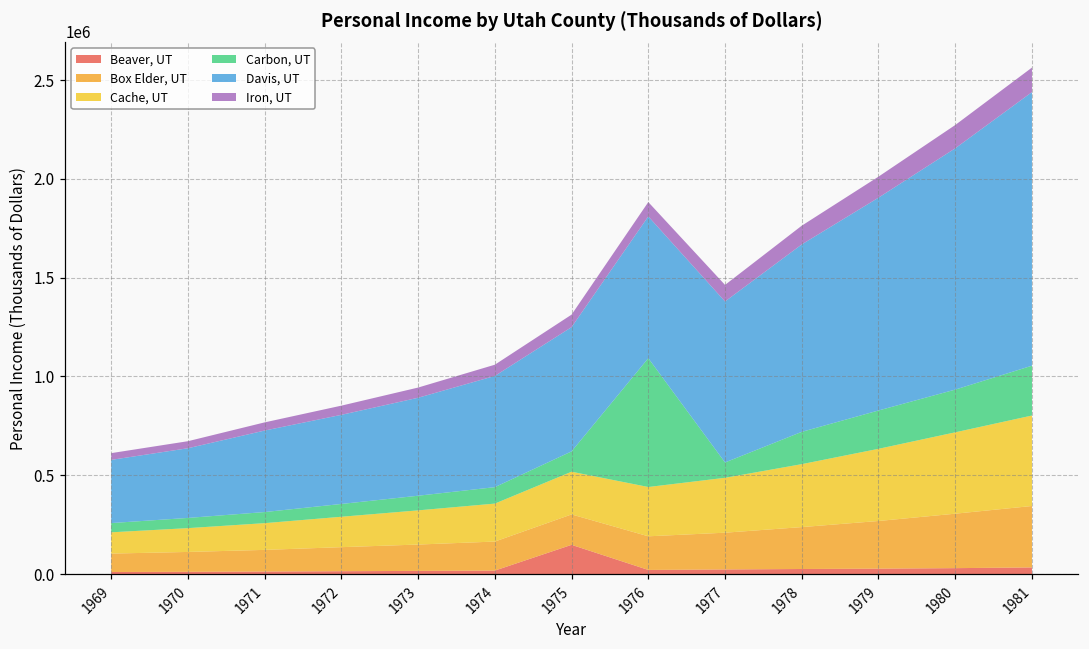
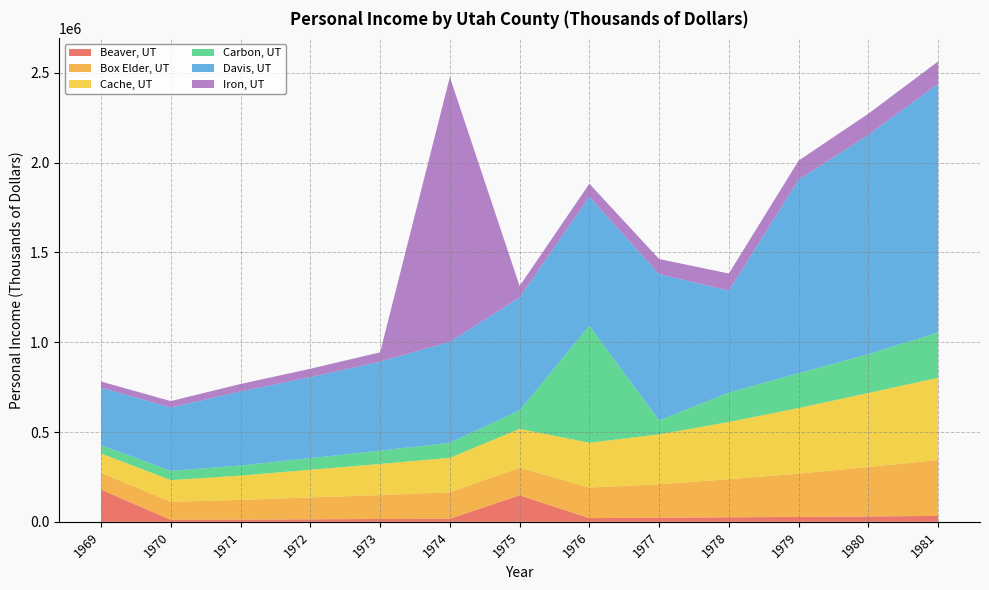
Beaver, UT, 1969: 10000 -> 180000
Iron, UT, 1974: 60000 -> 1470000
Davis, UT, 1978: 950000 -> 570000
